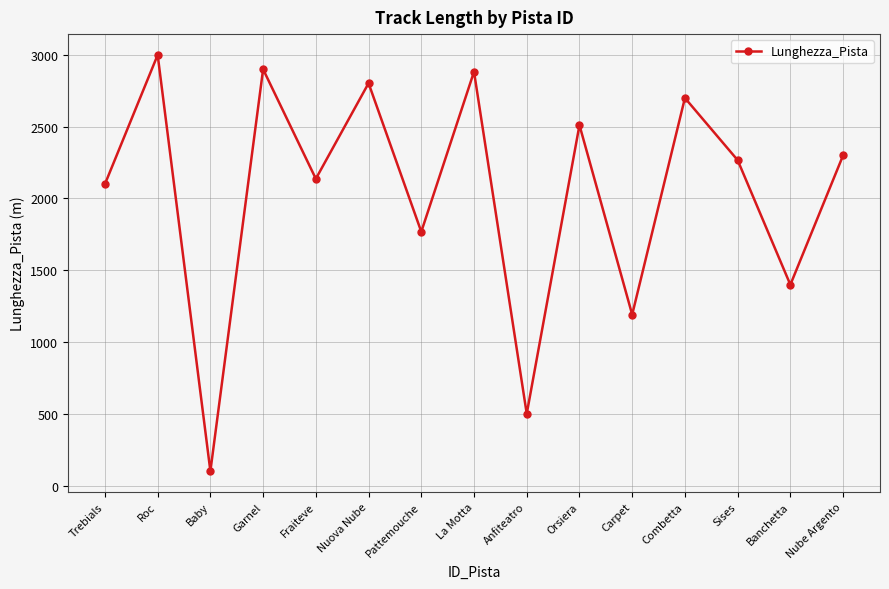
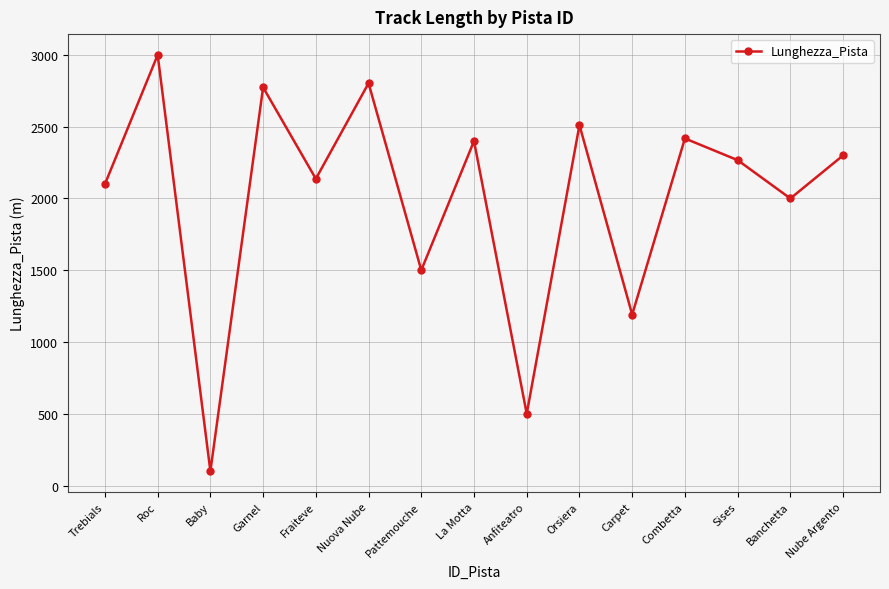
Garnel: 2900 -> 2770
Pattemouche: 1770 -> 1500
La Motta: 2880 -> 2400
Combetta: 2700 -> 2420
Banchetta: 1400 -> 2000
